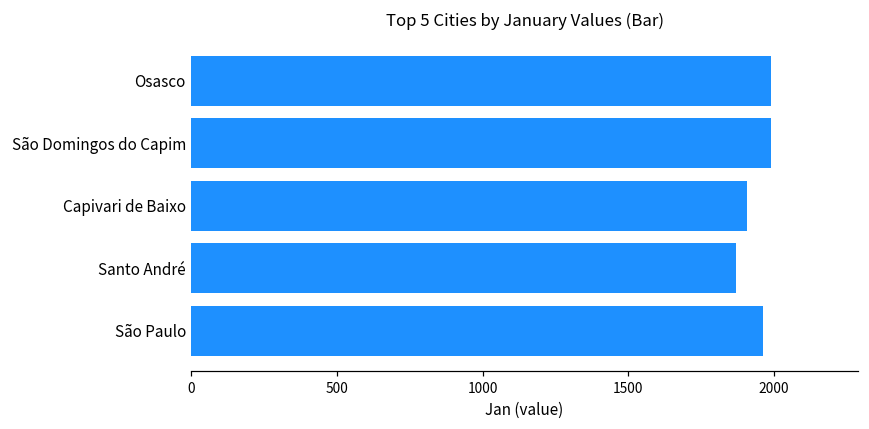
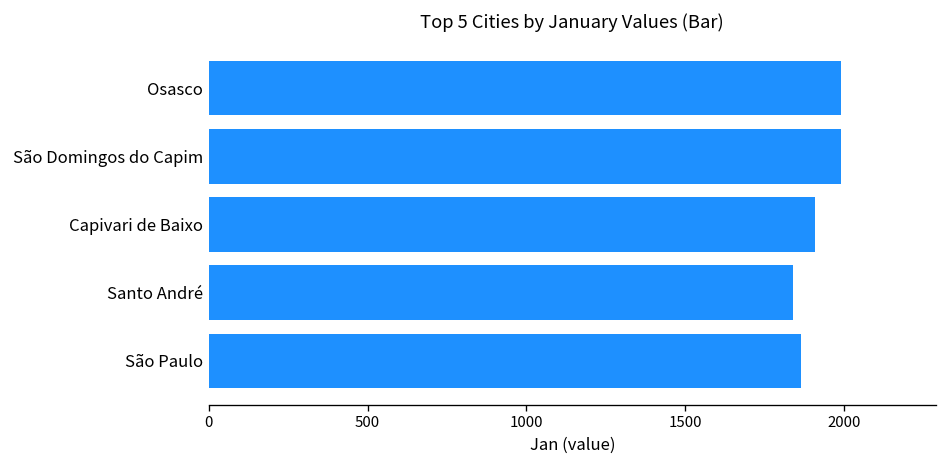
Santo André: 1870 -> 1840
São Paulo: 1960 -> 1870
